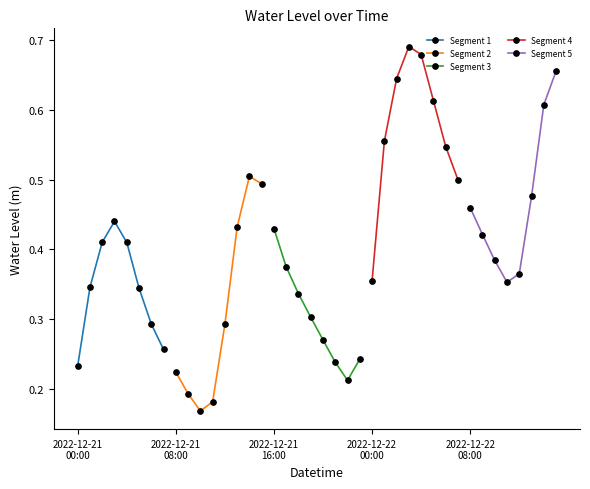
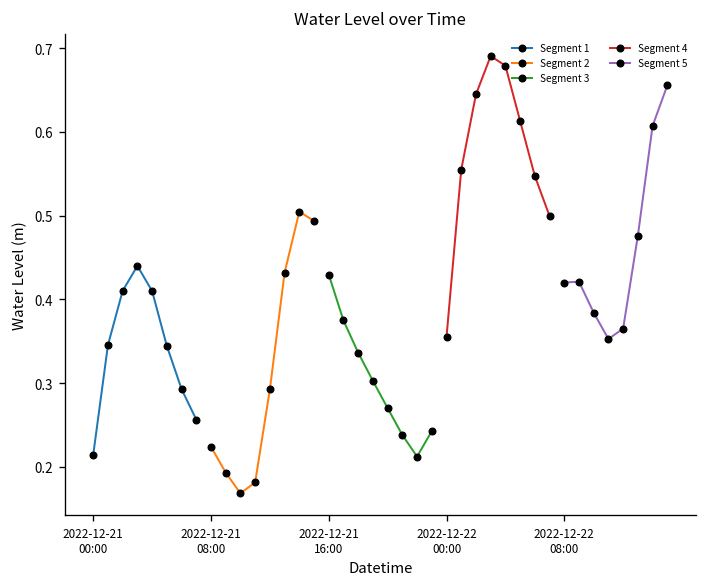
Segment 1, 2022-12-21 00:00: 0.23 -> 0.21
Segment 5, 2022-12-22 08:00: 0.46 -> 0.42
